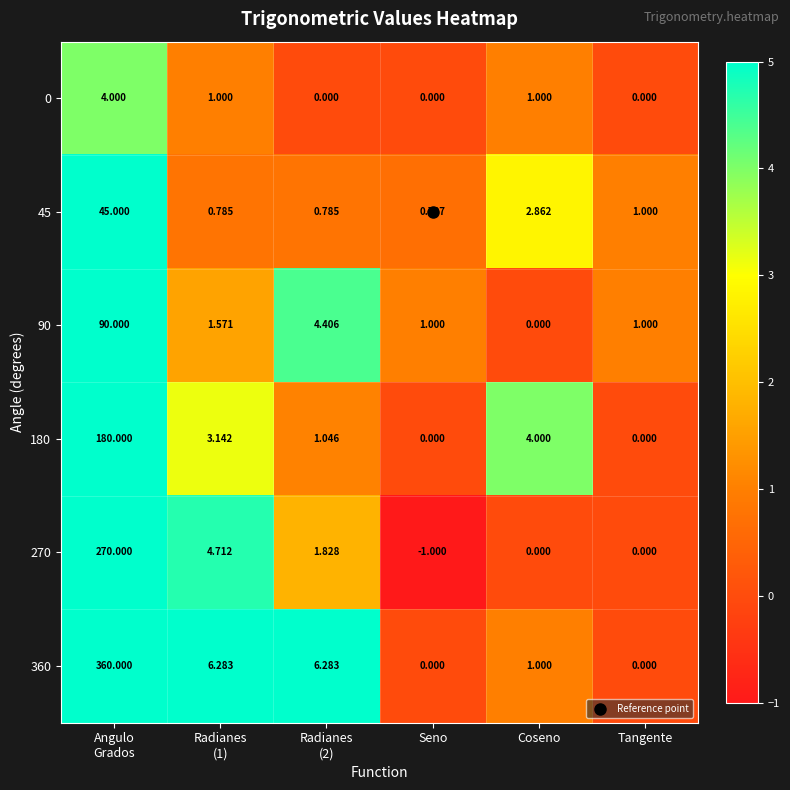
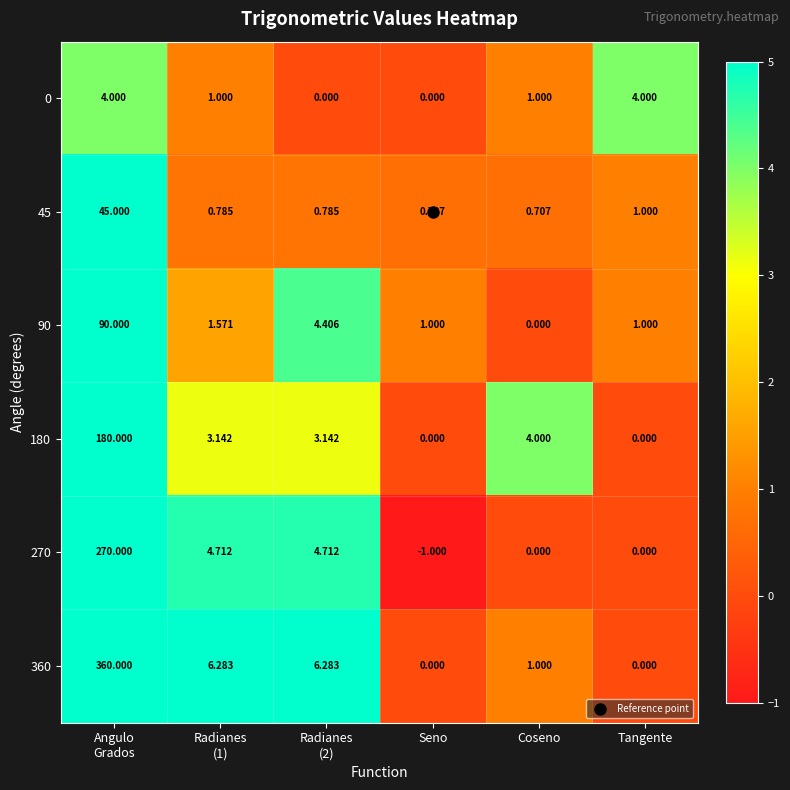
0, Tangente: 0.000 -> 4.000
45, Coseno: 2.862 -> 0.707
180, Radianes (2): 1.046 -> 3.142
270, Radianes (2): 1.828 -> 4.712
